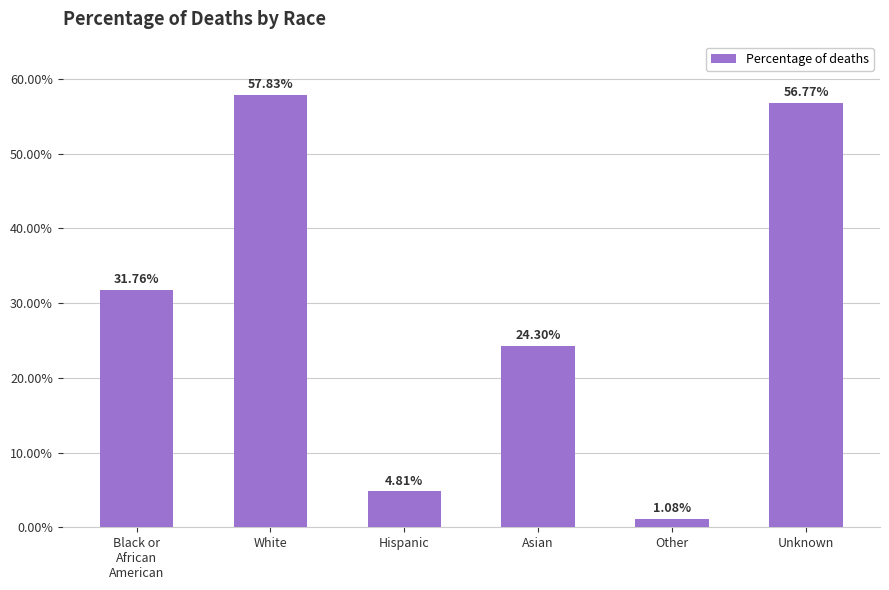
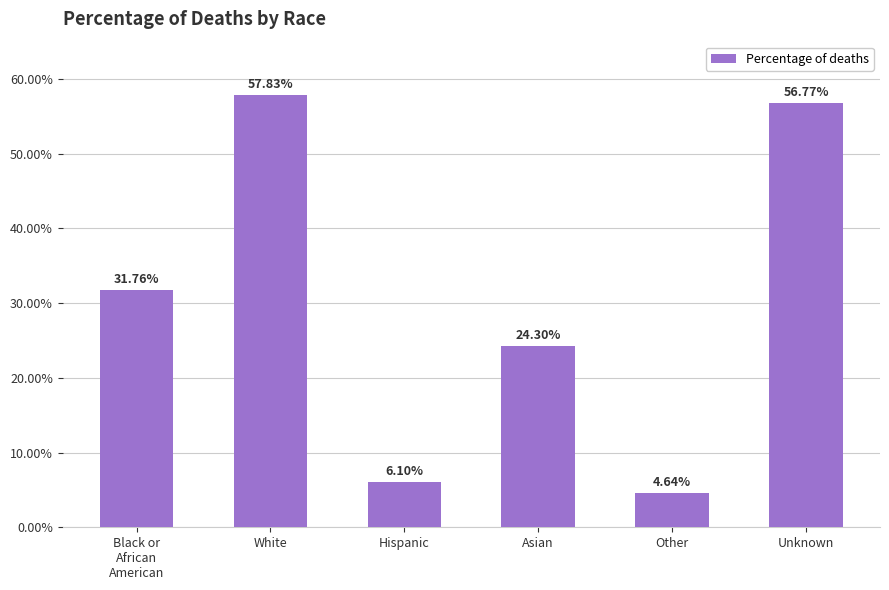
Hispanic: 4.81% -> 6.10%
Other: 1.08% -> 4.64%
